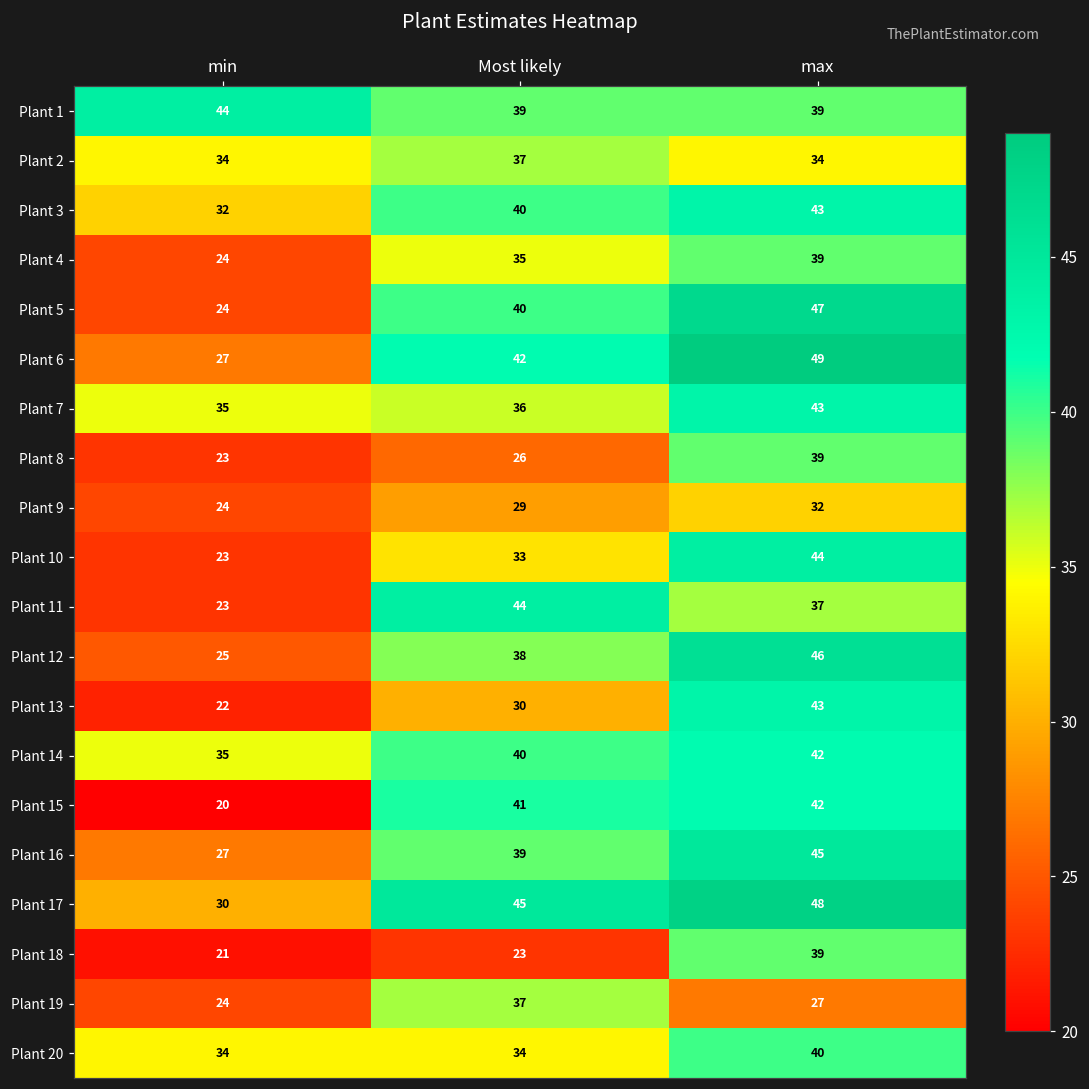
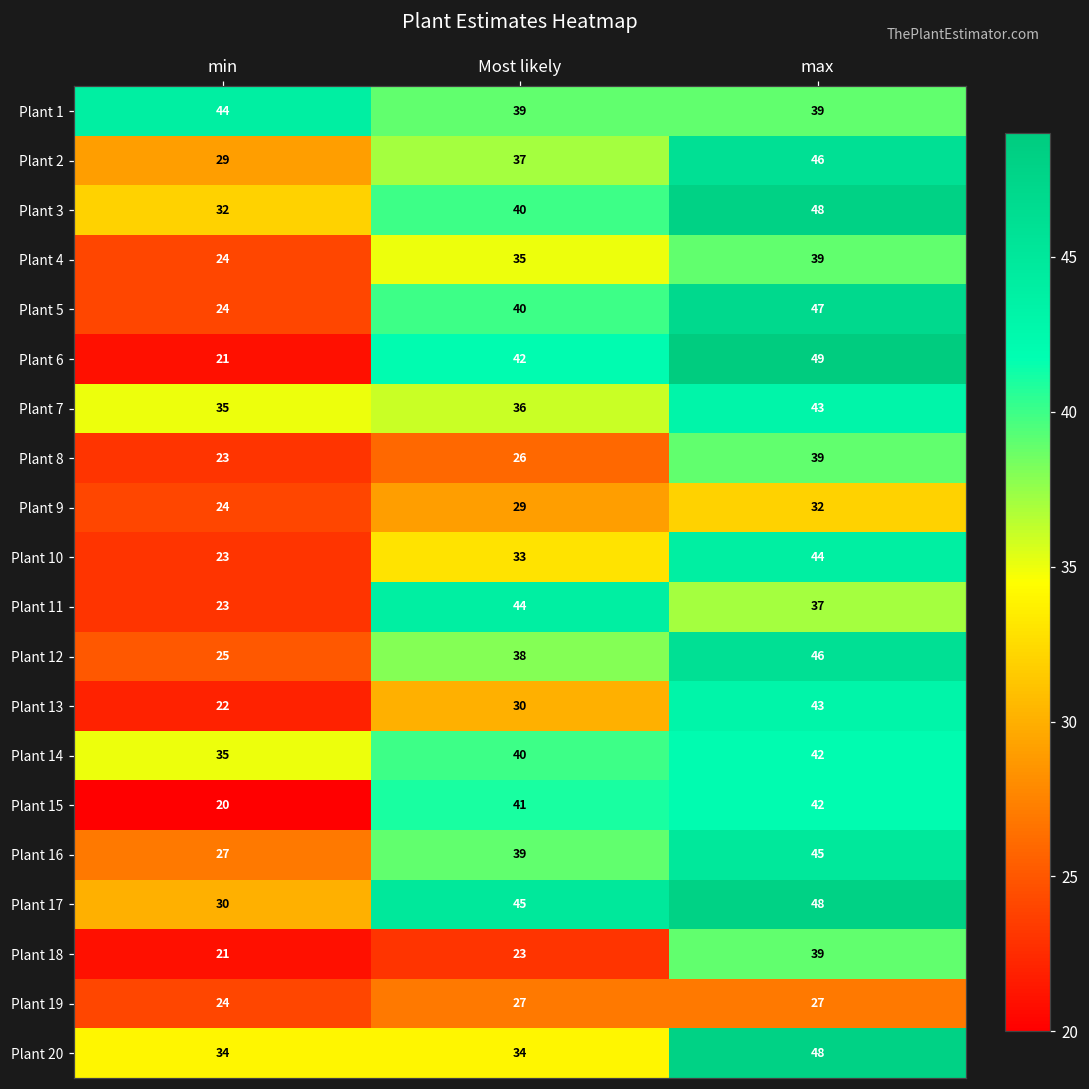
Plant 2, min: 34 -> 29
Plant 2, max: 34 -> 46
Plant 3, max: 43 -> 48
Plant 6, min: 27 -> 21
Plant 19, Most likely: 37 -> 27
Plant 20, max: 40 -> 48
